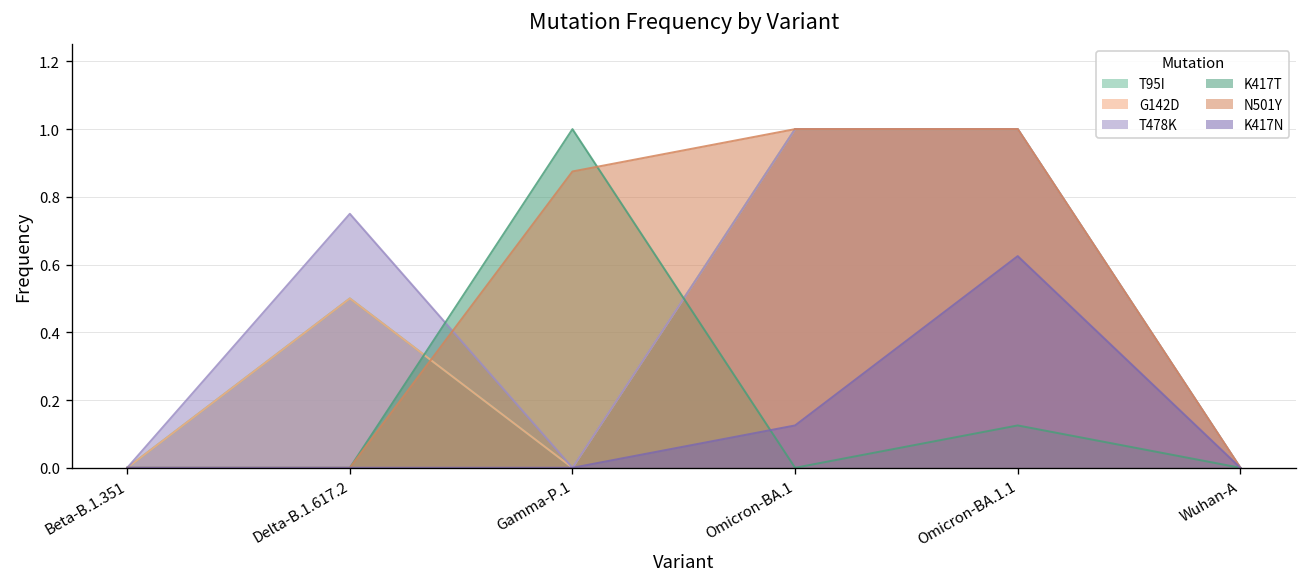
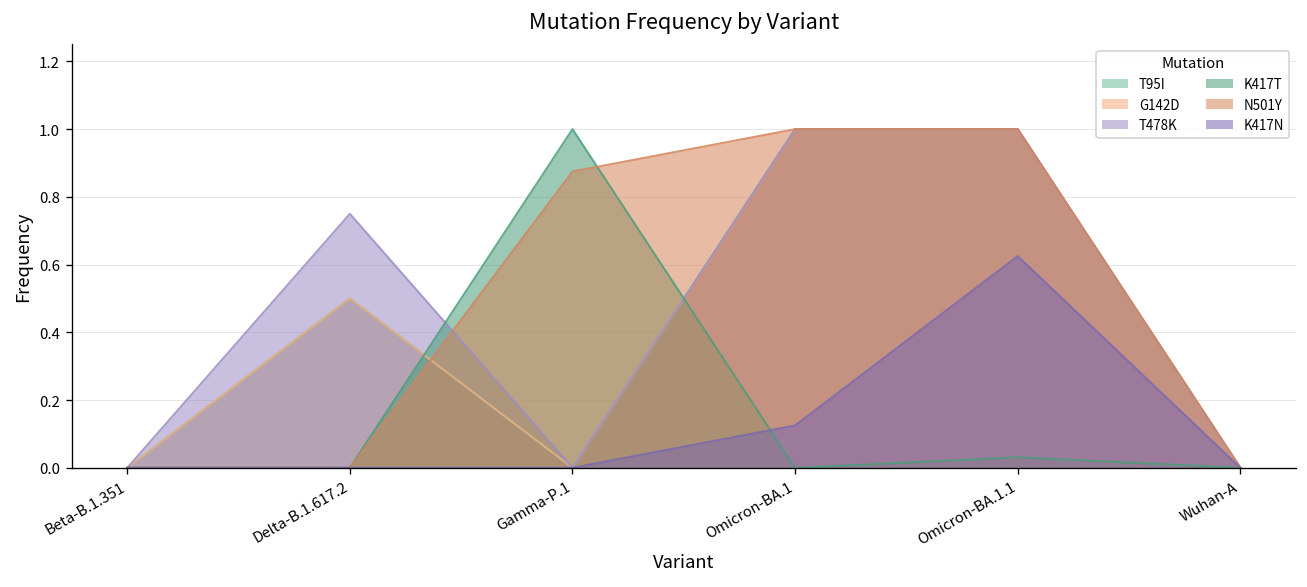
K417T, Omicron-BA.1.1: 0.13 -> 0.03
